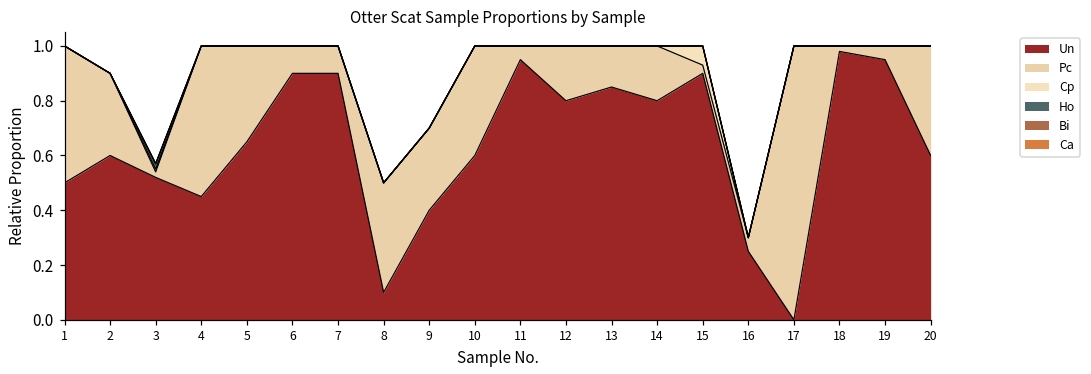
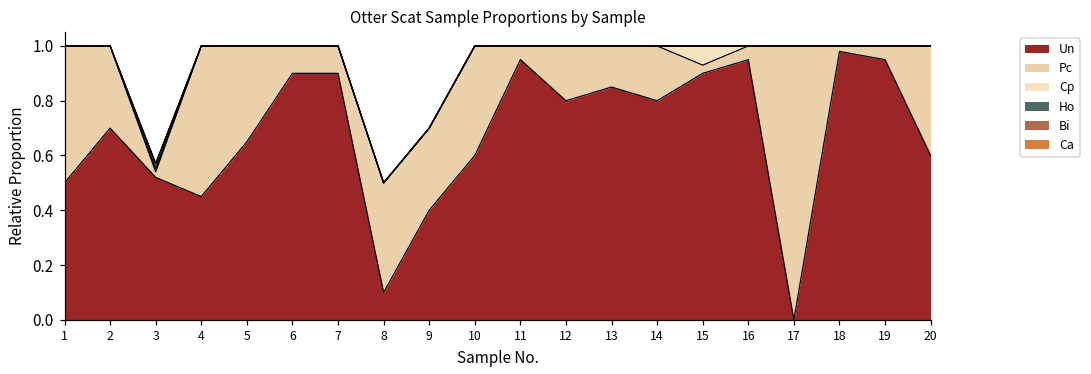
Un, 2: 0.6 -> 0.7
Un, 16: 0.25 -> 0.95
